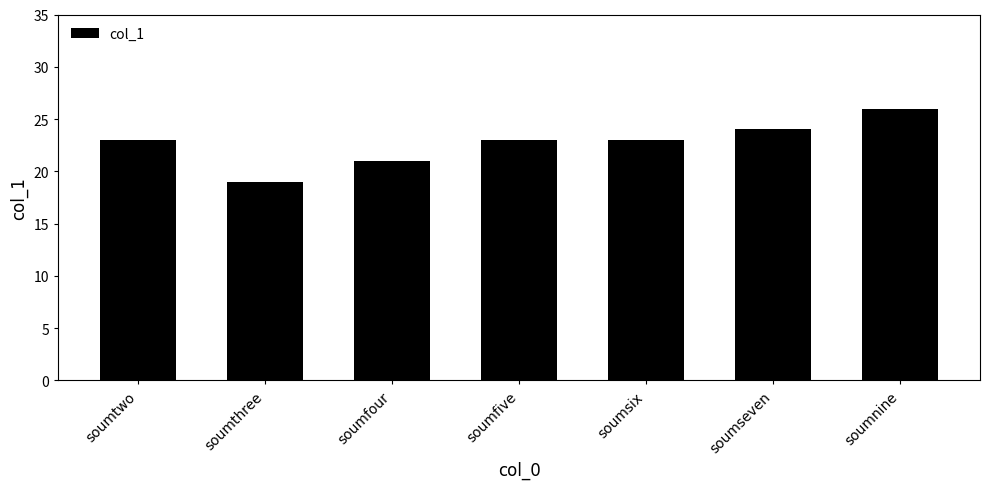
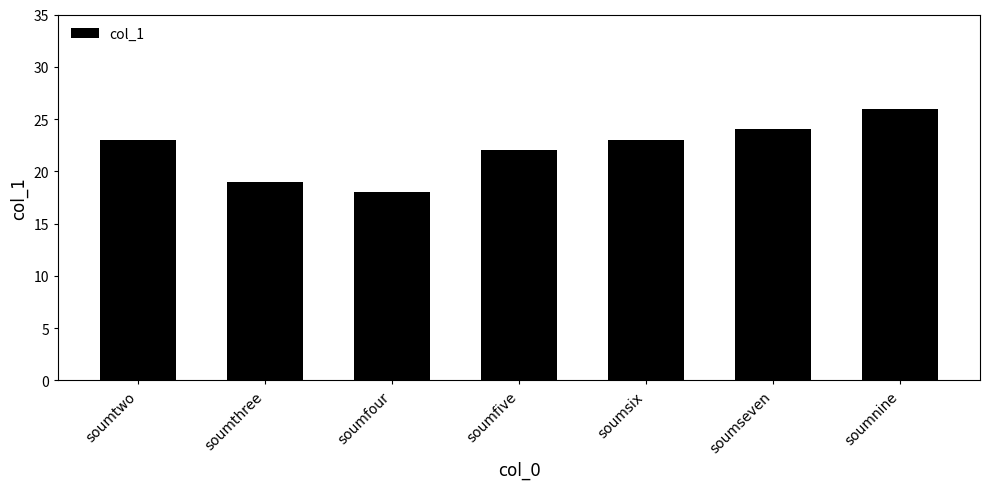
soumfour: 21 -> 18
soumfive: 23 -> 22
